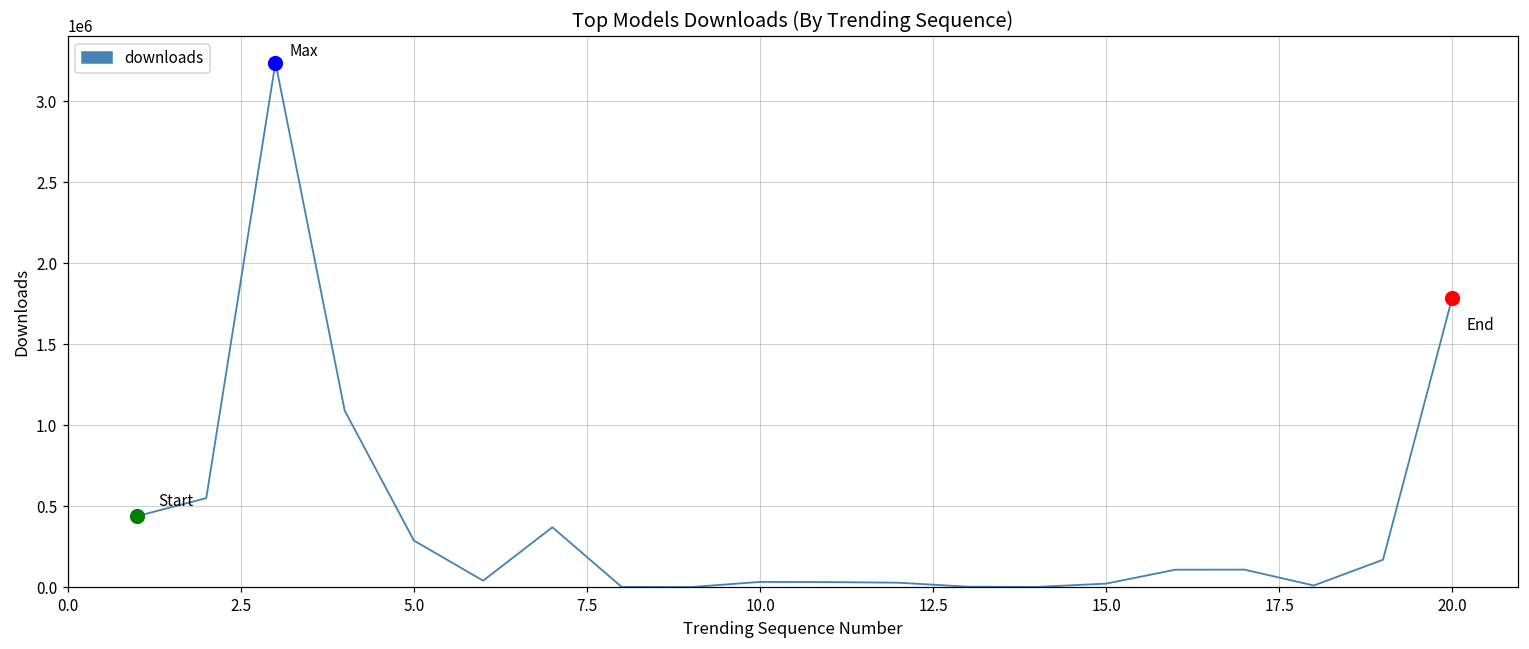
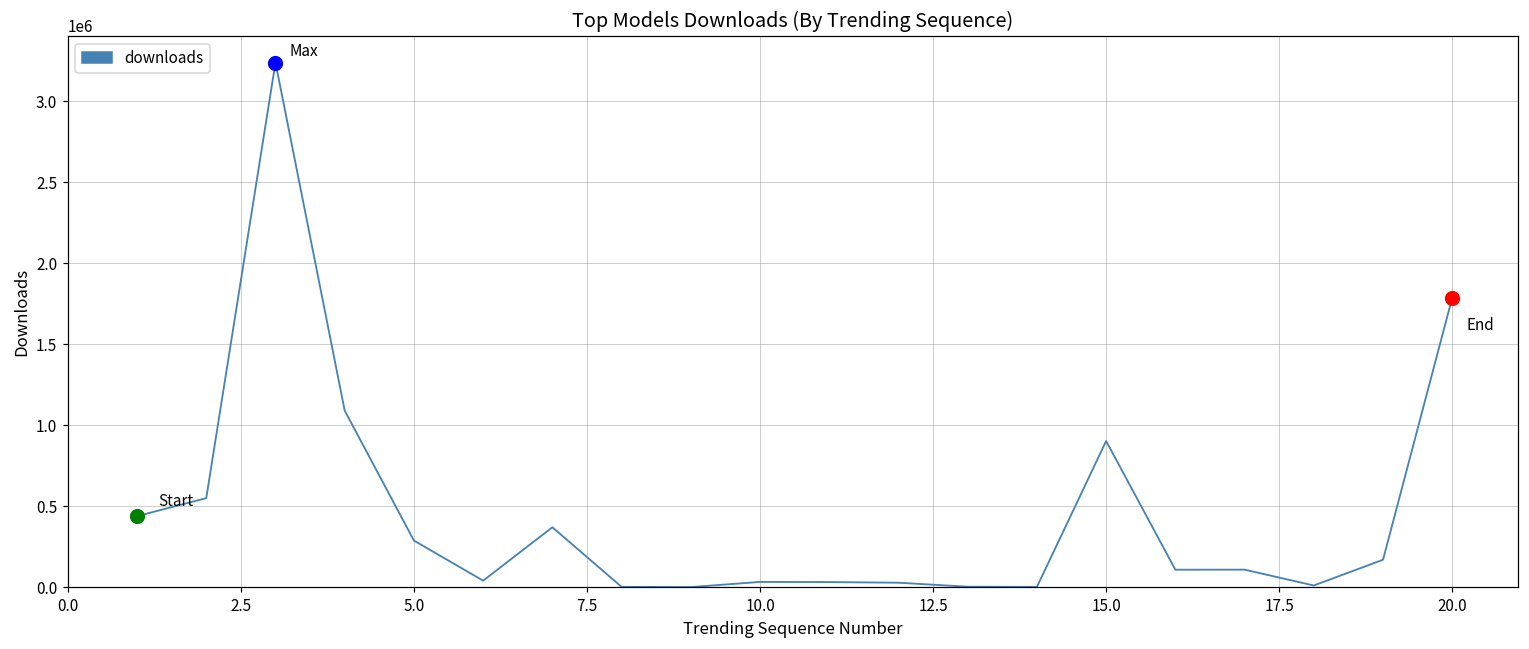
downloads, 15.0: 20000 -> 900000
